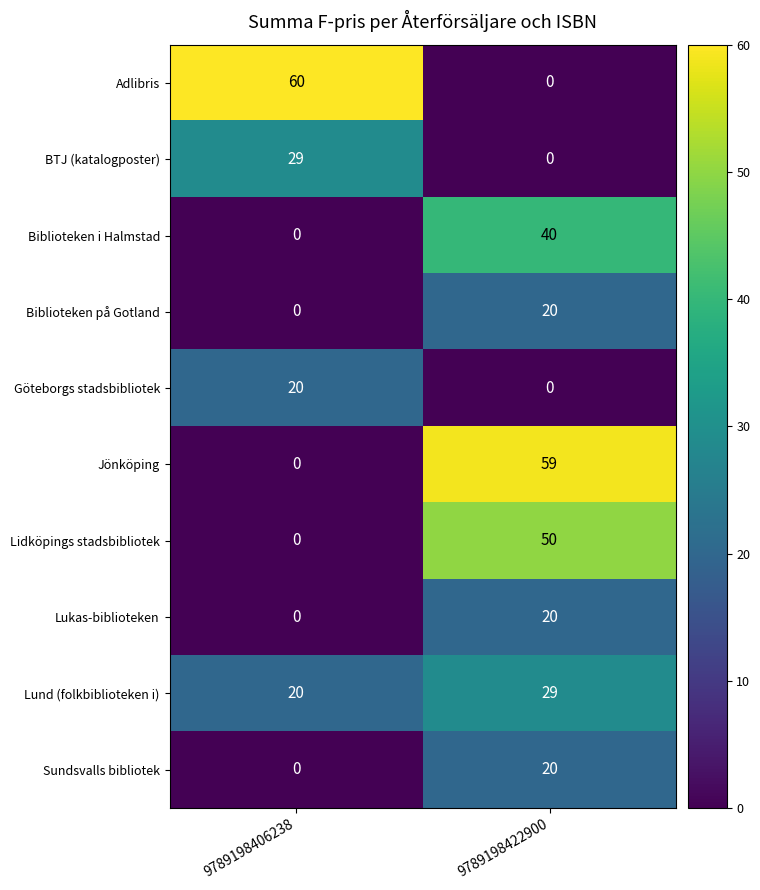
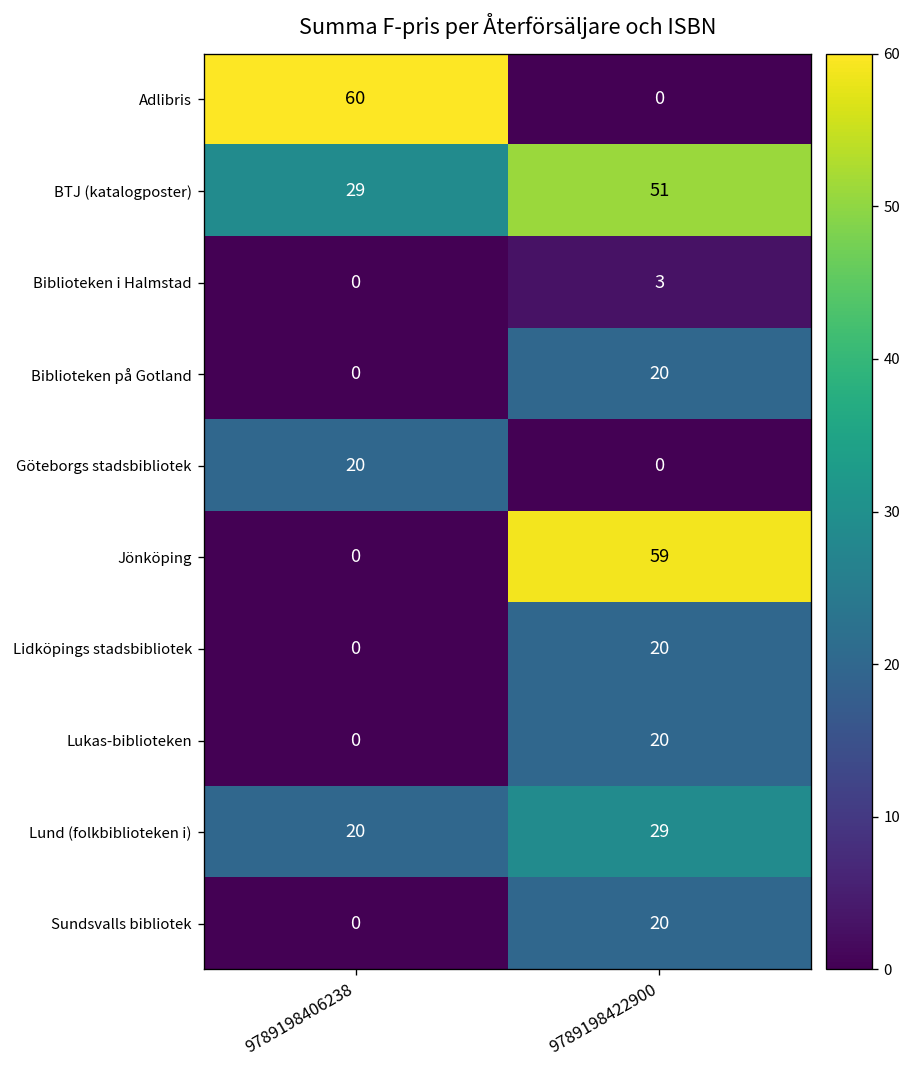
BTJ (katalogposter), 9789198422900: 0 -> 51
Biblioteken i Halmstad, 9789198422900: 40 -> 3
Lidköpings stadsbibliotek, 9789198422900: 50 -> 20
